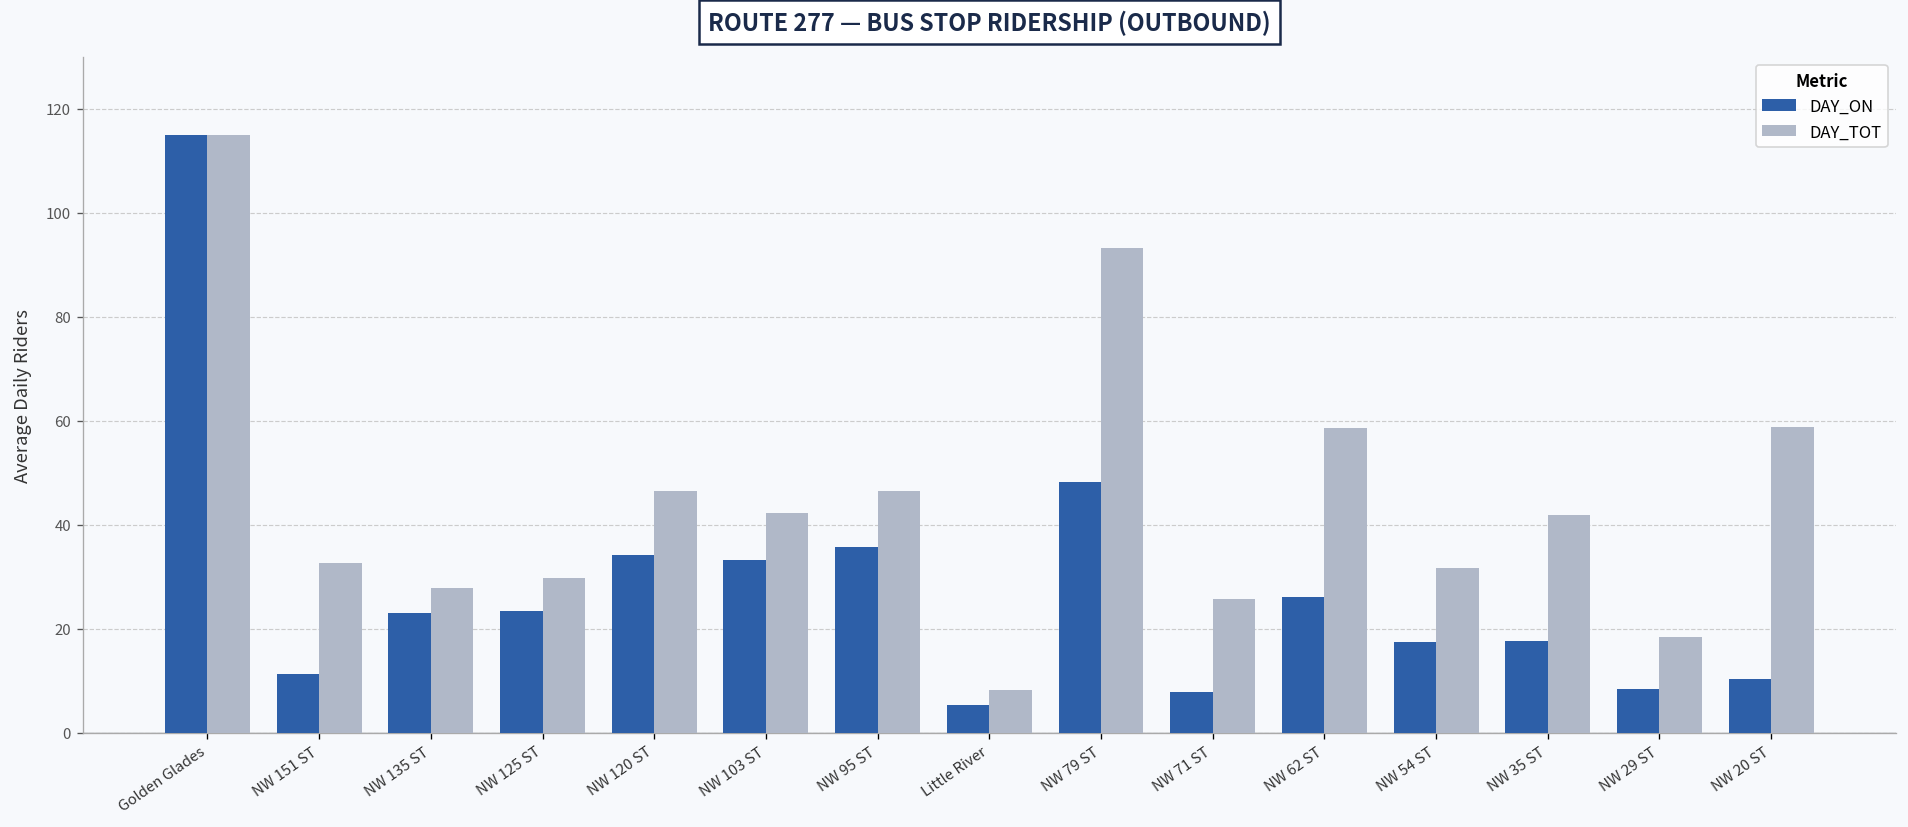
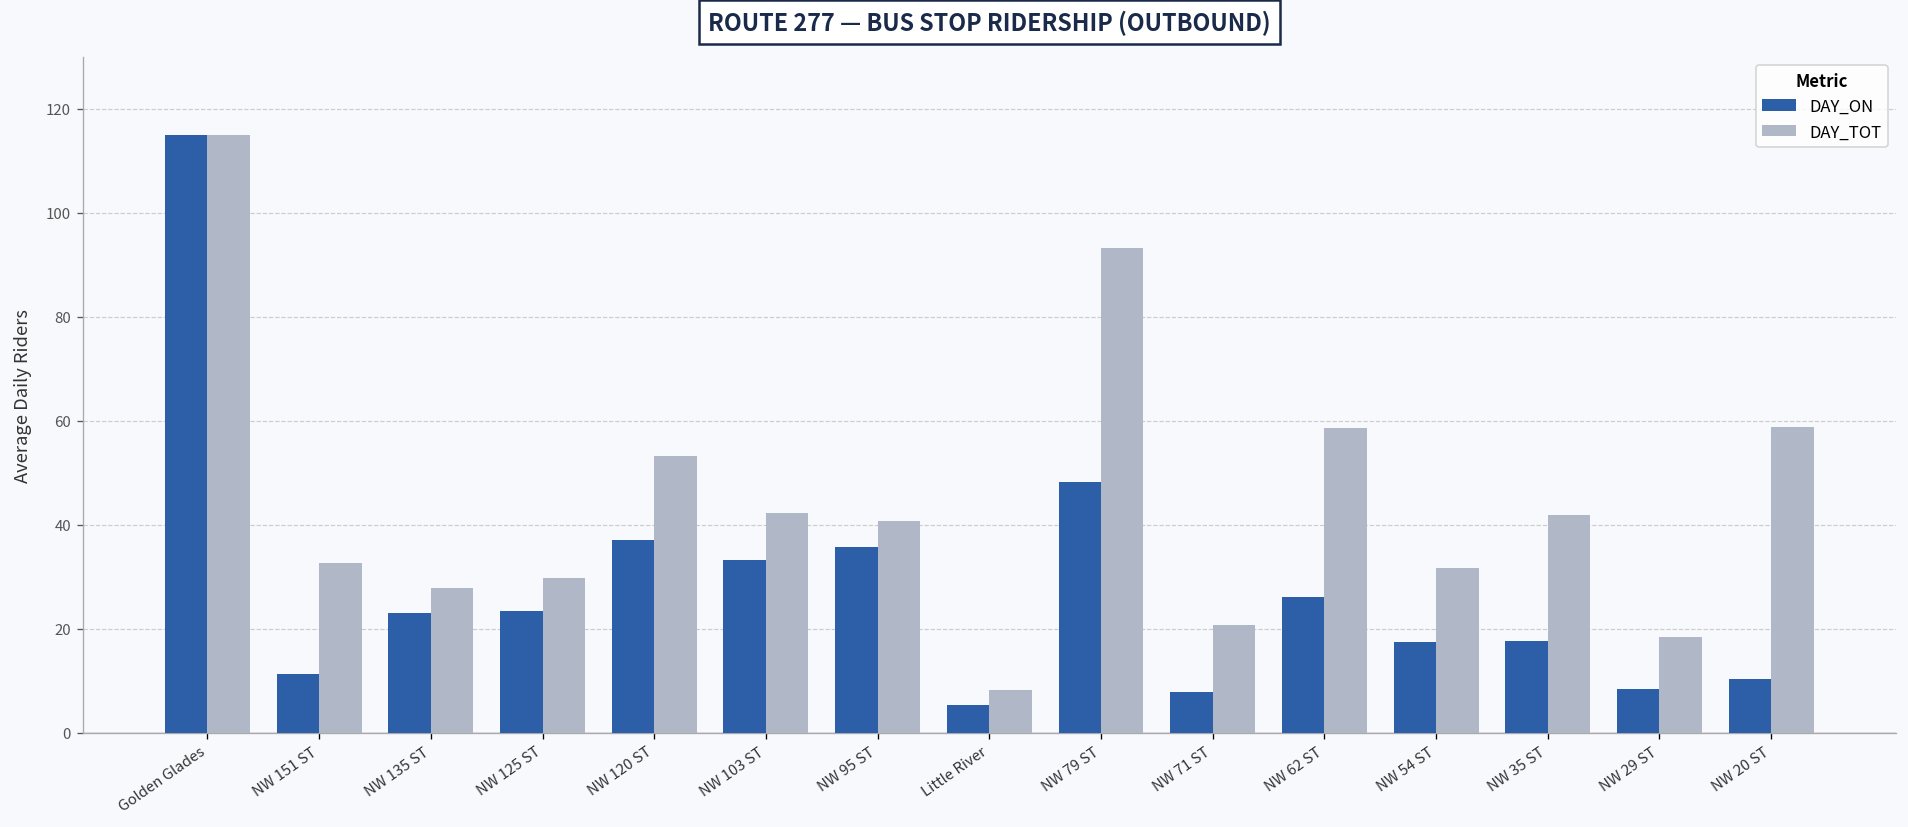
DAY_ON, NW 120 ST: 34 -> 37
DAY_TOT, NW 120 ST: 47 -> 53
DAY_TOT, NW 95 ST: 46 -> 41
DAY_TOT, NW 71 ST: 26 -> 21
